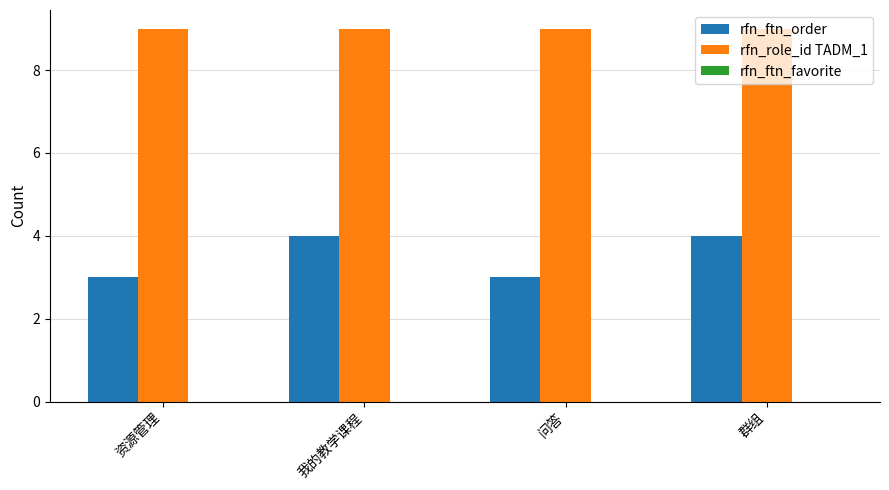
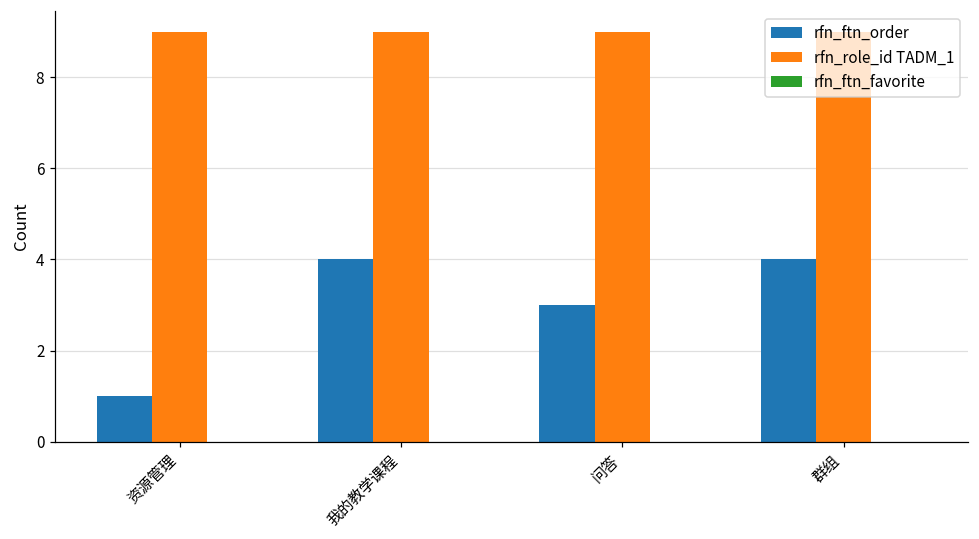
rfn_ftn_order, 资源管理: 3 -> 1
